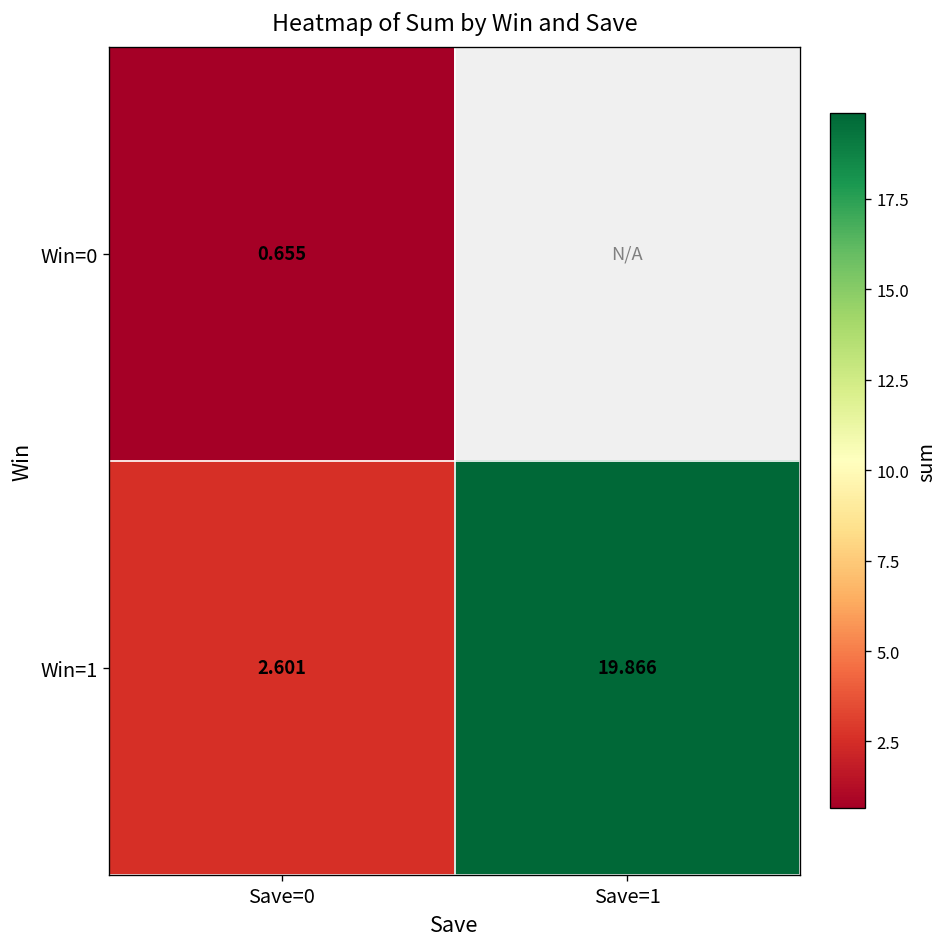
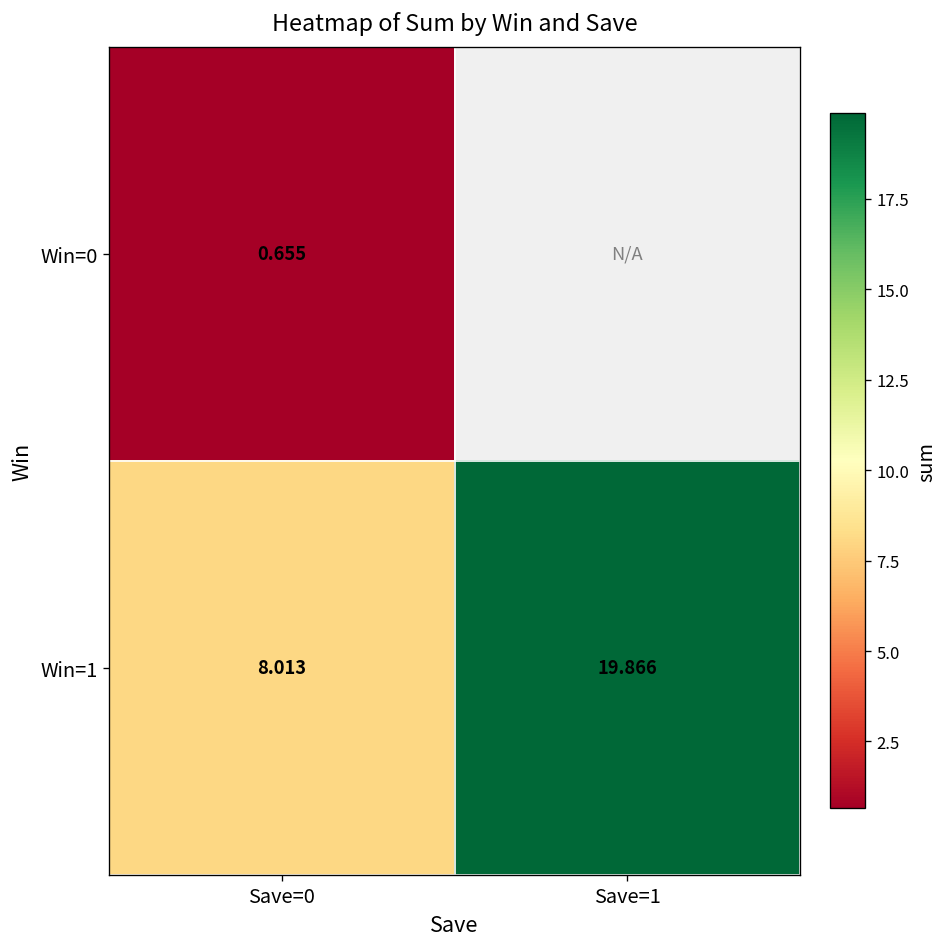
Win=1, Save=0: 2.601 -> 8.013
